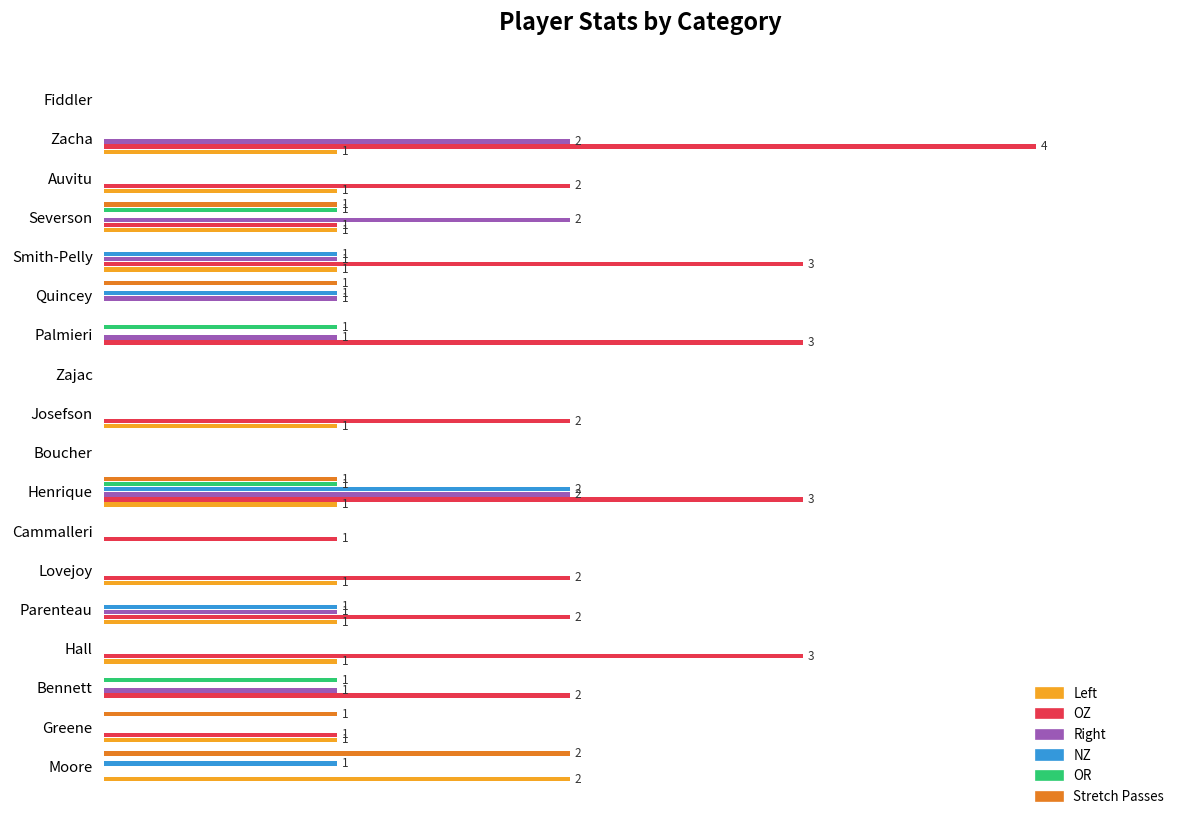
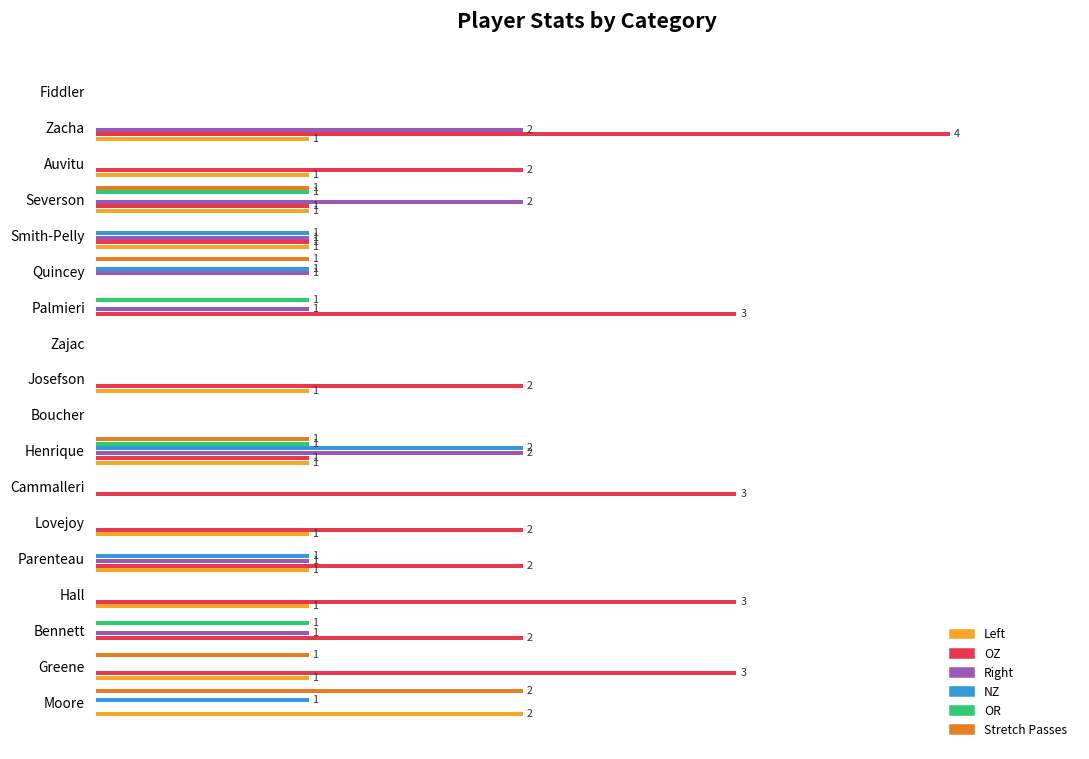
OZ, Smith-Pelly: 3 -> 1
OZ, Henrique: 3 -> 1
OZ, Cammalleri: 1 -> 3
OZ, Greene: 1 -> 3
